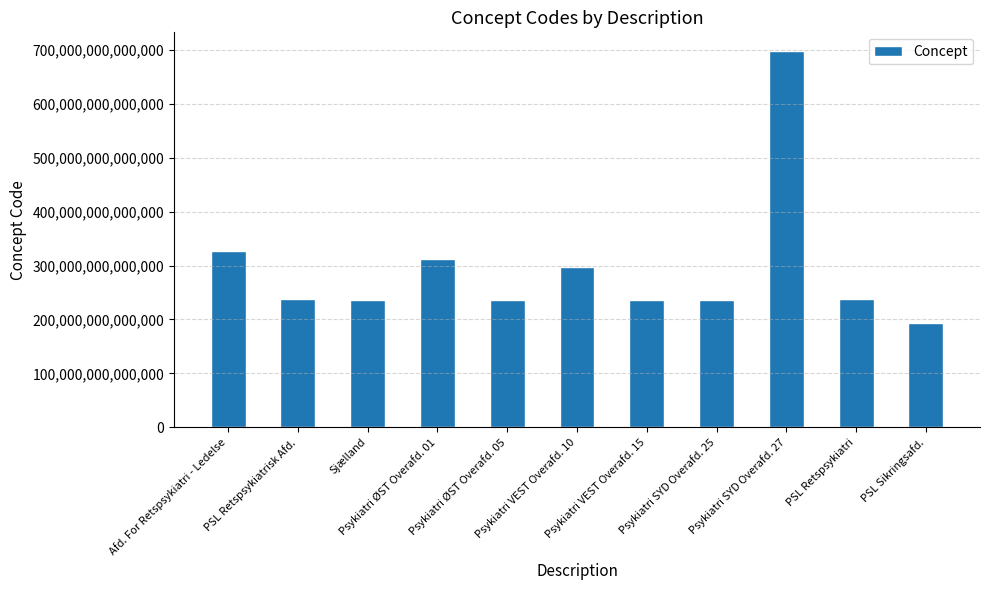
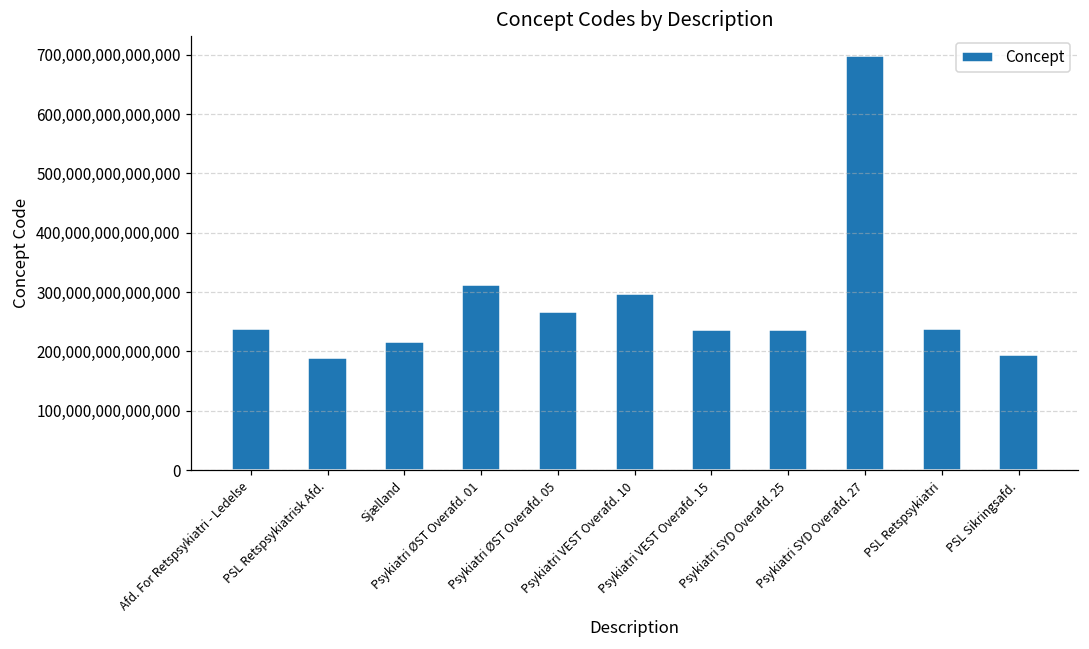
Afd. For Retspsykiatri - Ledelse: 330,000,000,000,000 -> 240,000,000,000,000
PSL Retspsykiatrisk Afd.: 240,000,000,000,000 -> 190,000,000,000,000
Sjælland: 240,000,000,000,000 -> 220,000,000,000,000
Psykiatri ØST Overafd. 05: 240,000,000,000,000 -> 270,000,000,000,000
